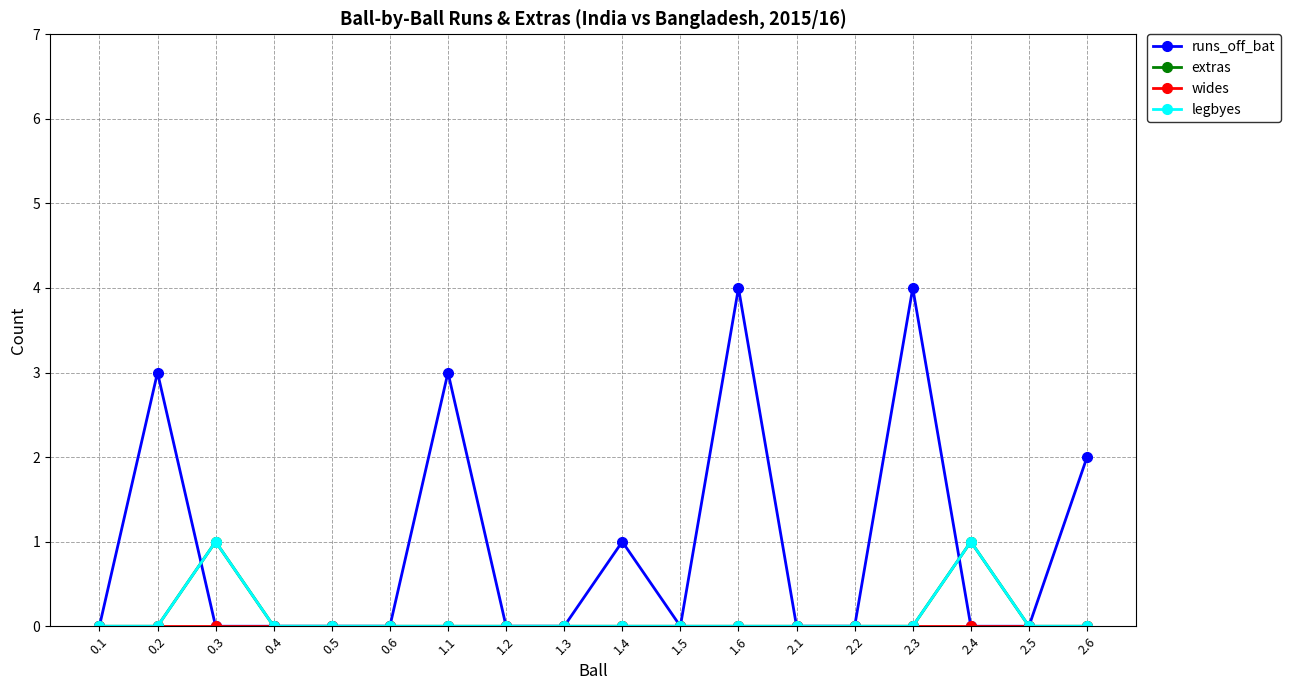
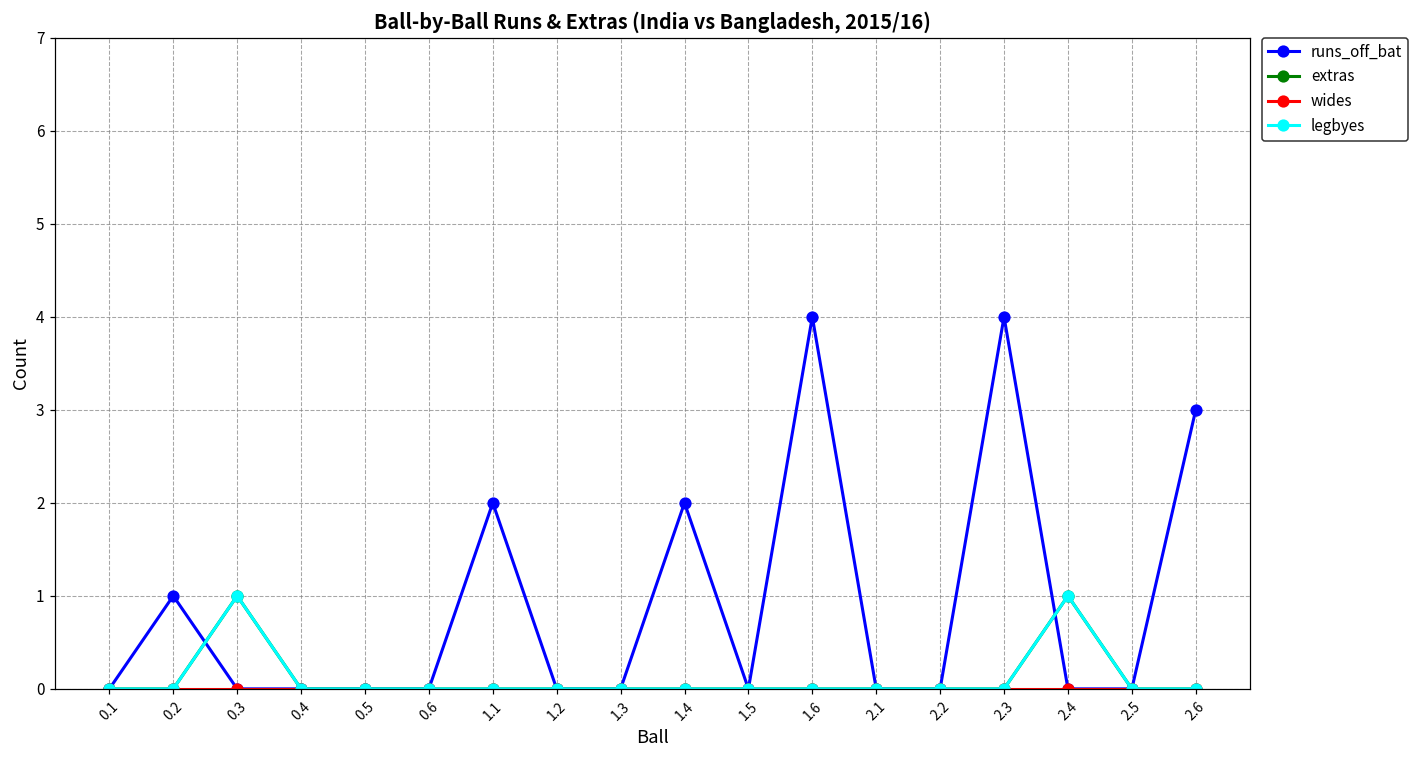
runs_off_bat, 0.2: 3 -> 1
runs_off_bat, 1.1: 3 -> 2
runs_off_bat, 1.4: 1 -> 2
runs_off_bat, 2.6: 2 -> 3
